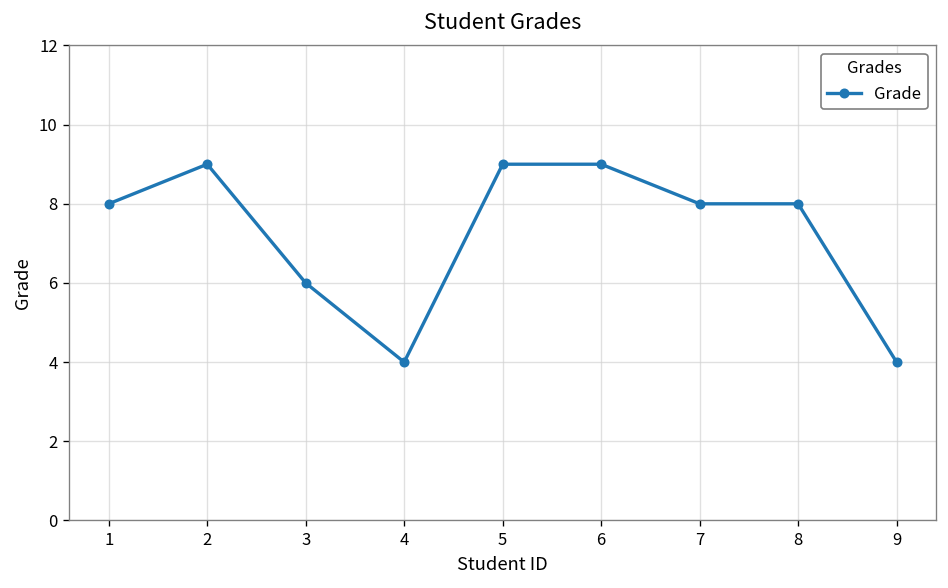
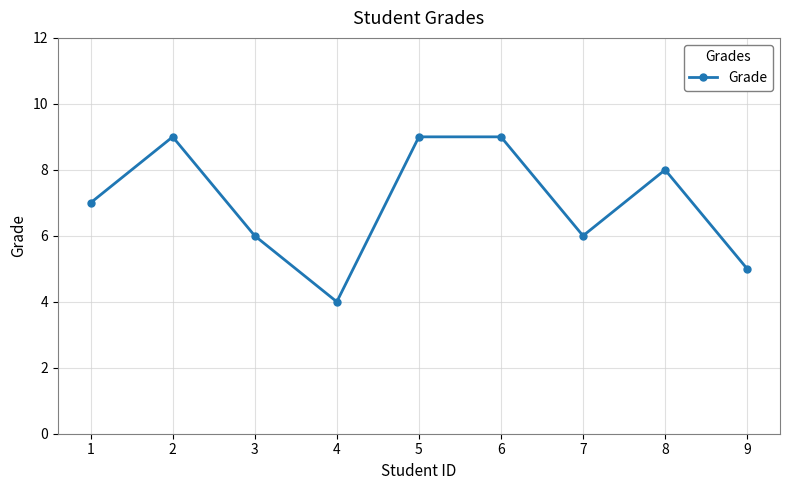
1: 8 -> 7
7: 8 -> 6
9: 4 -> 5
